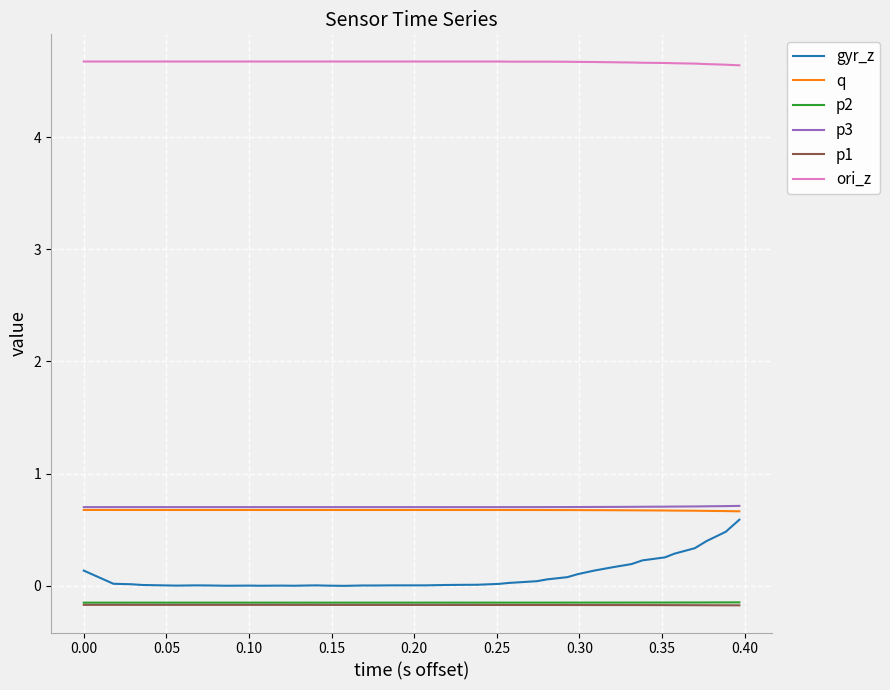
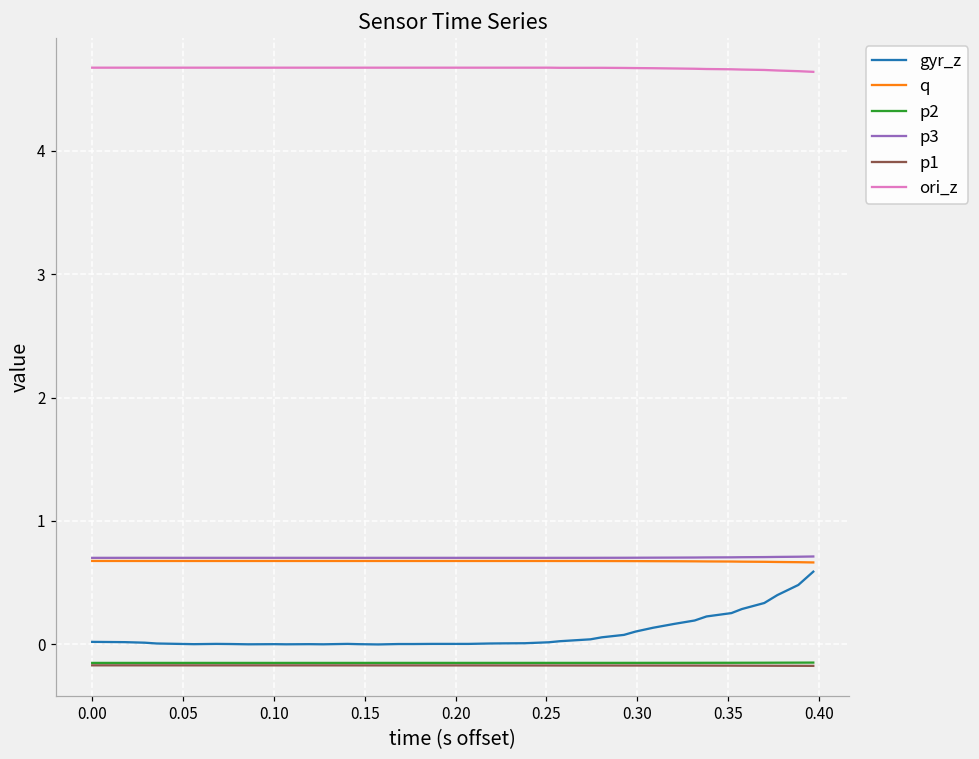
gyr_z, 0.00: 0.13 -> 0.02
